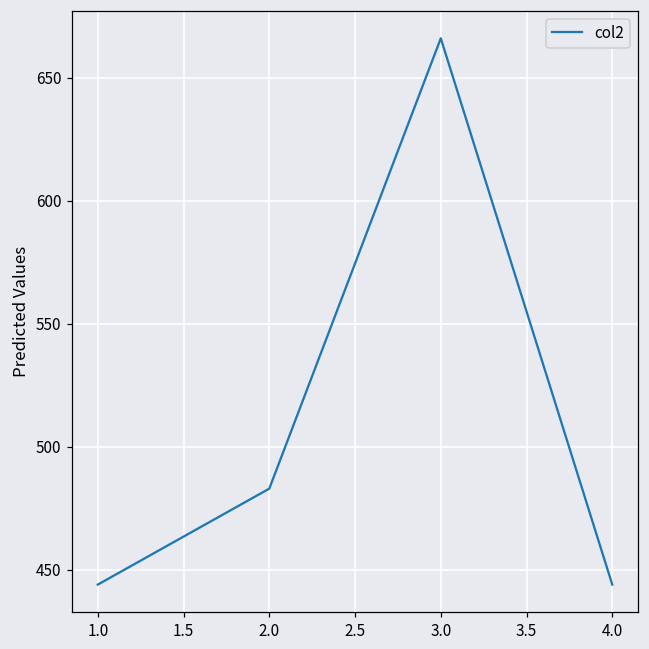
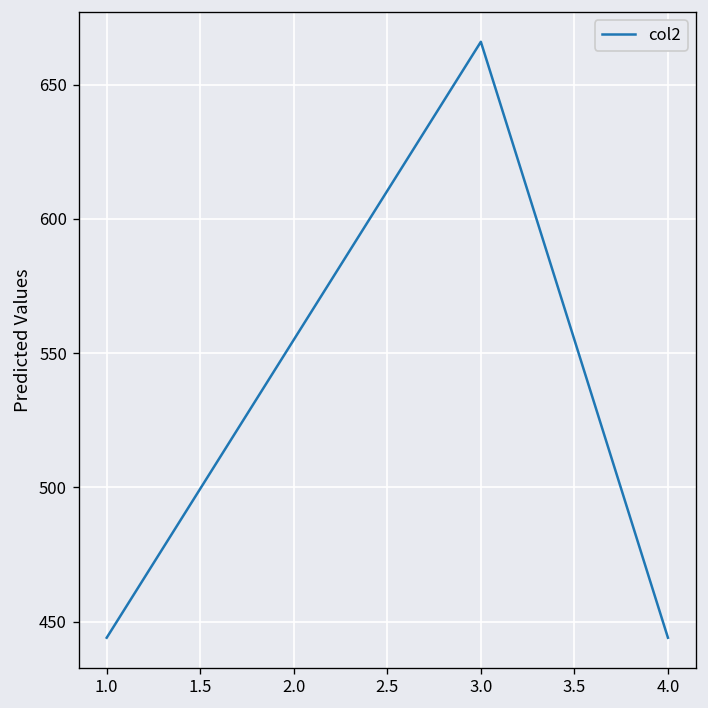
2.0: 483 -> 555
